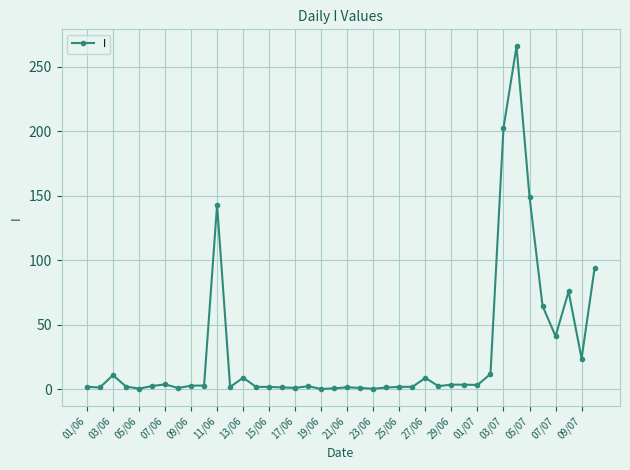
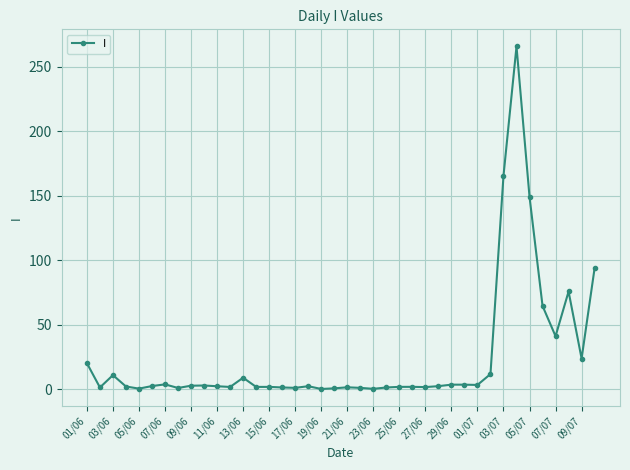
01/06: 2 -> 20
11/06: 143 -> 2
27/06: 9 -> 2
03/07: 203 -> 166
